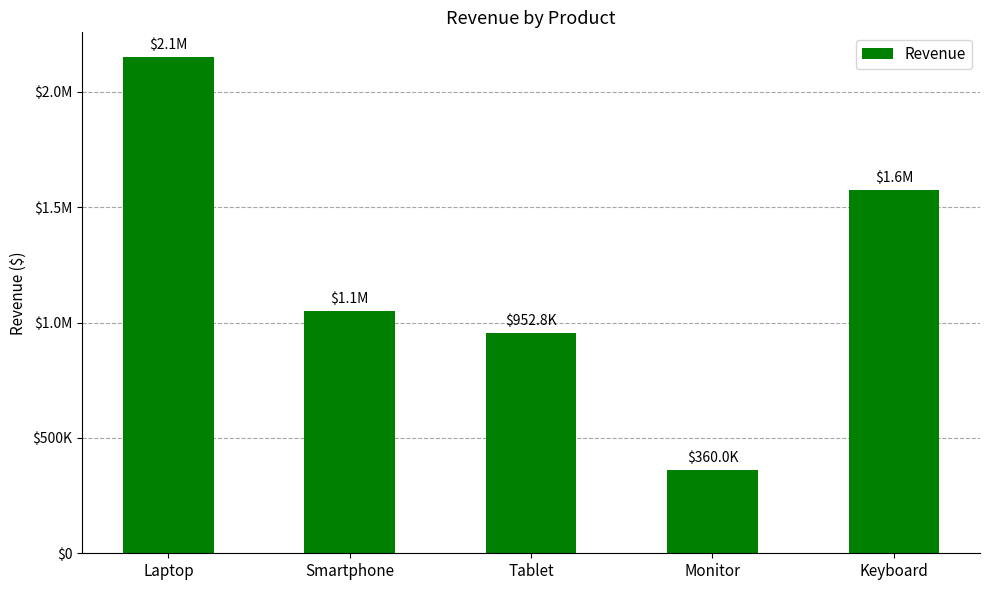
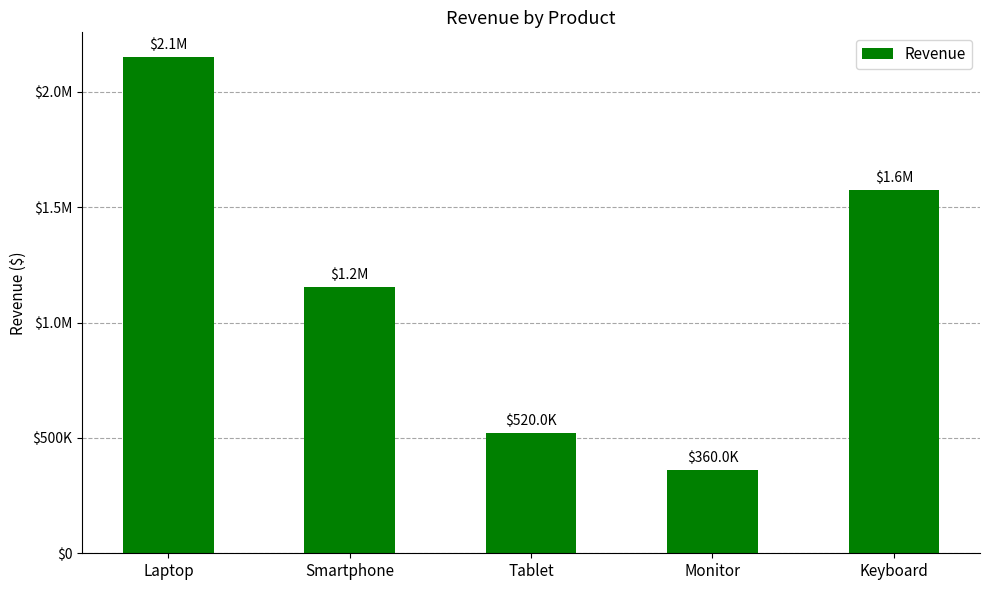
Smartphone: $1.1M -> $1.2M
Tablet: $952.8K -> $520.0K
